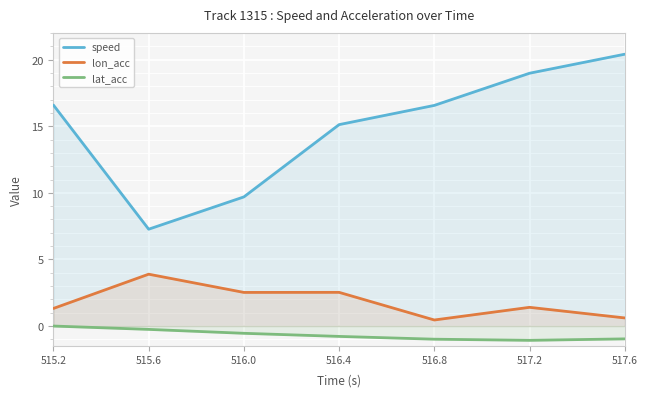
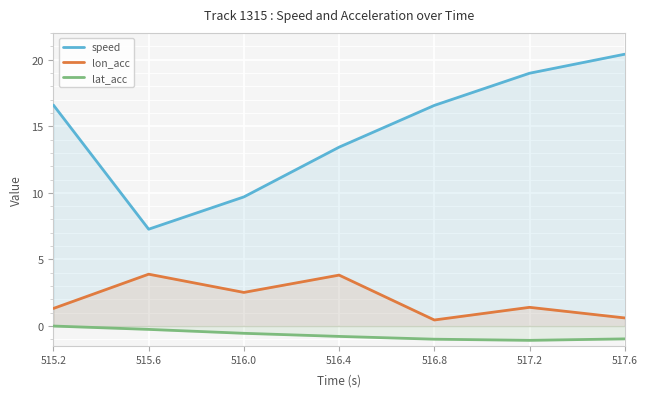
speed, 516.4: 15.1 -> 13.4
lon_acc, 516.4: 2.5 -> 3.8
